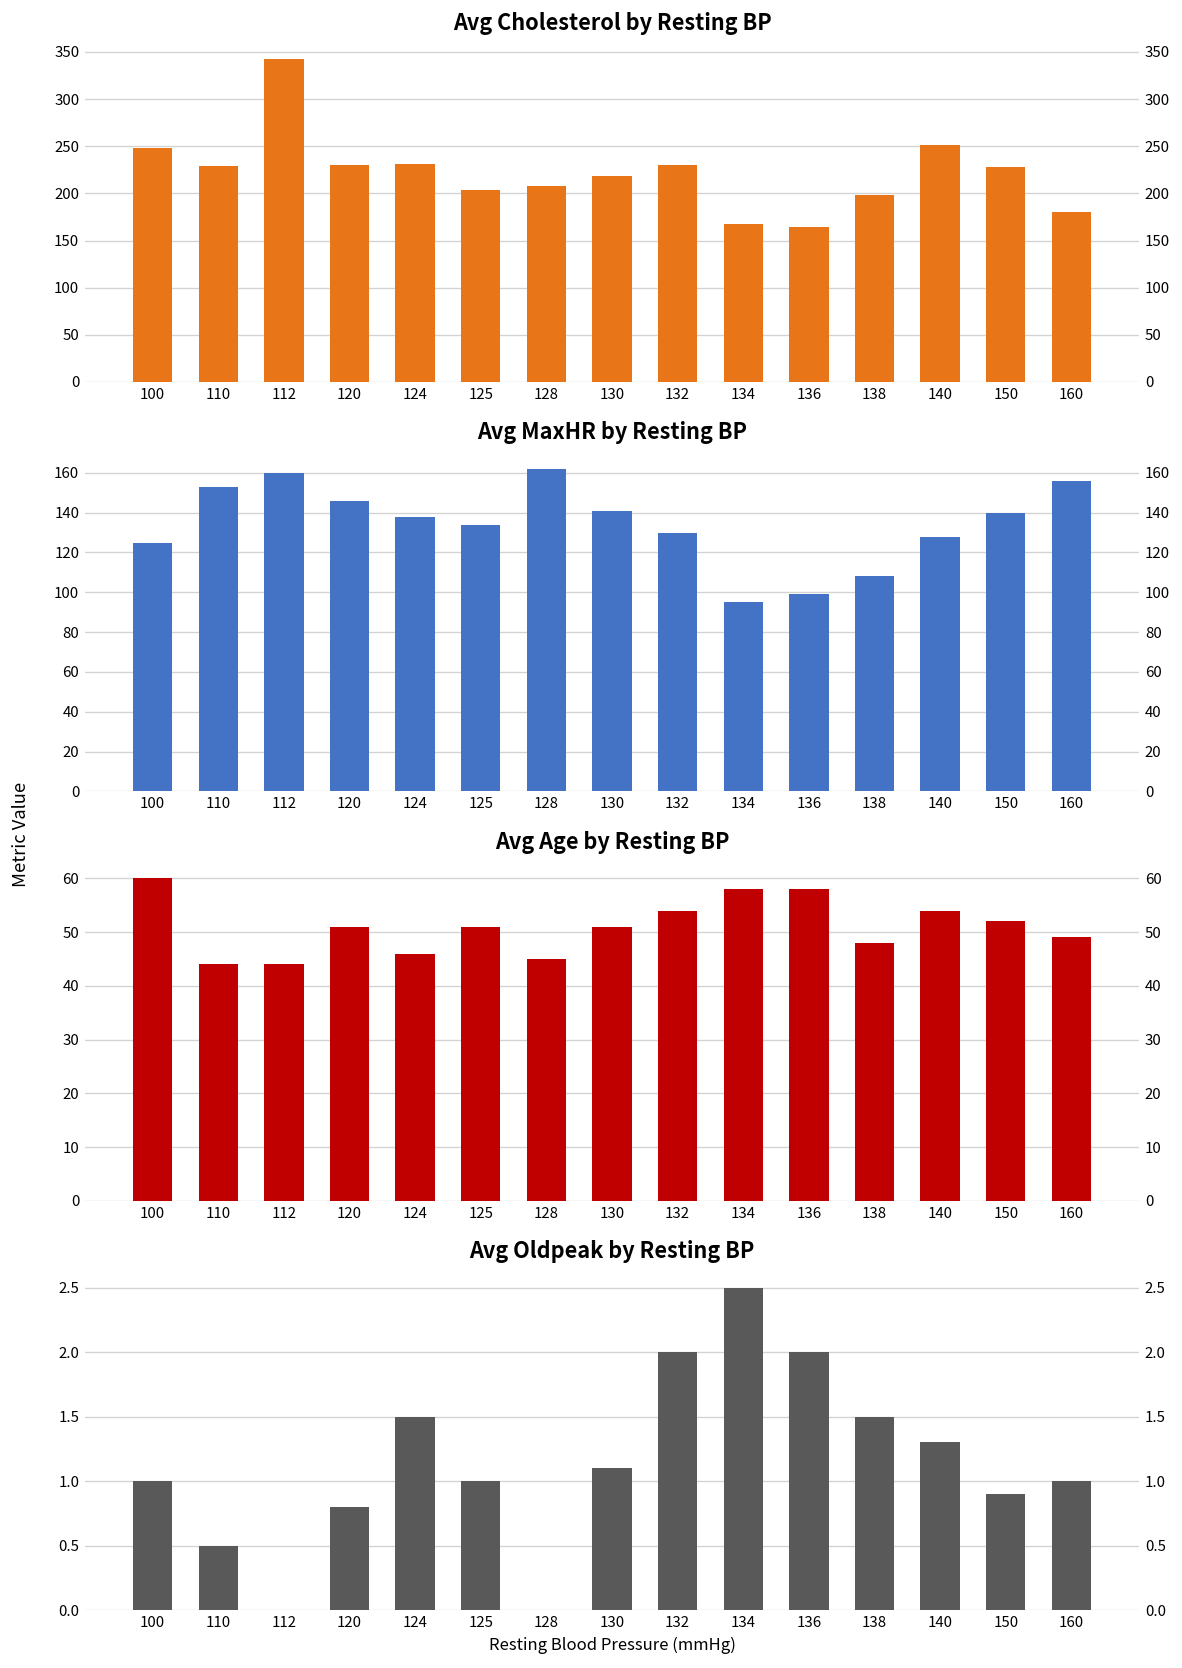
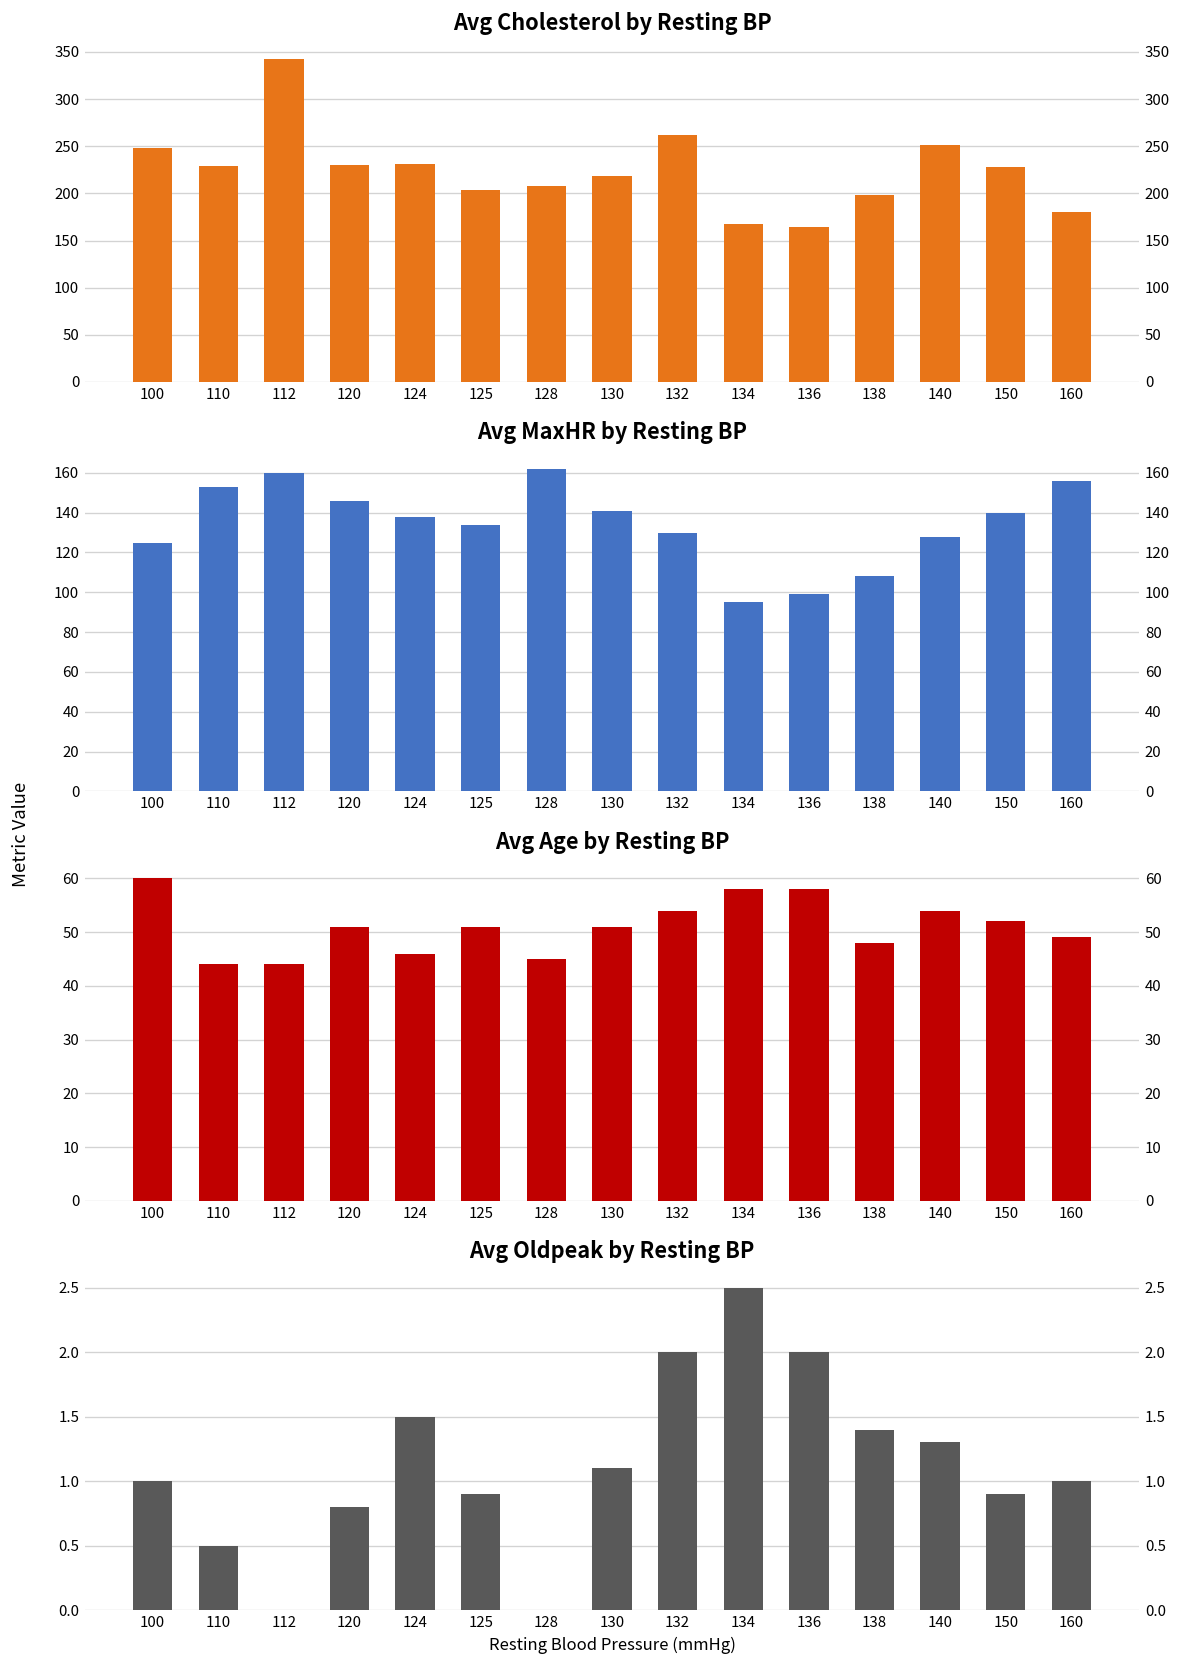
Avg Cholesterol by Resting BP, 132: 230 -> 260
Avg Oldpeak by Resting BP, 125: 1.0 -> 0.9
Avg Oldpeak by Resting BP, 138: 1.5 -> 1.4
